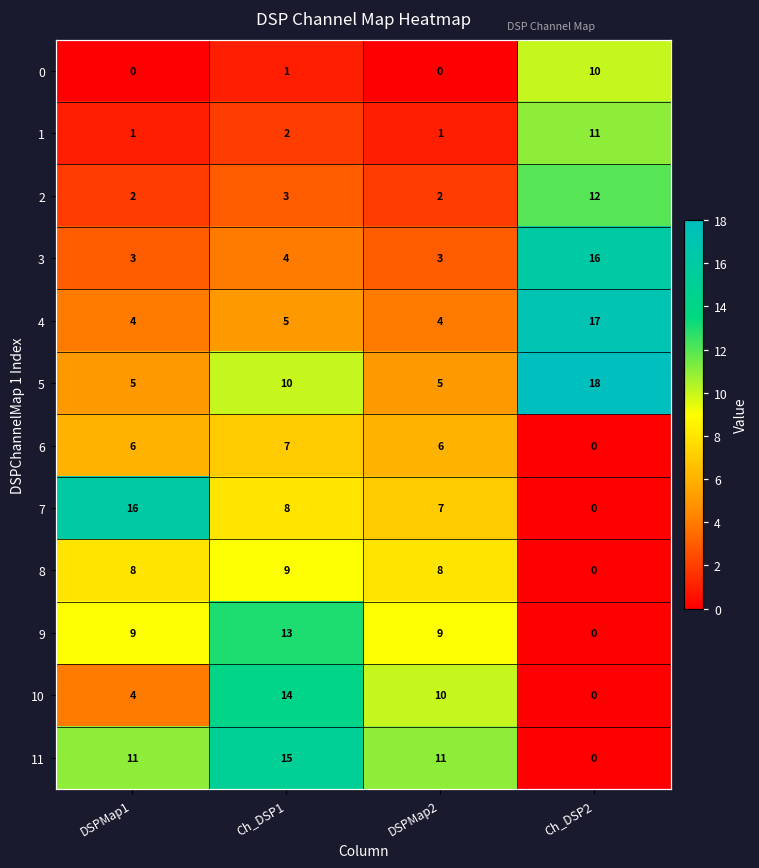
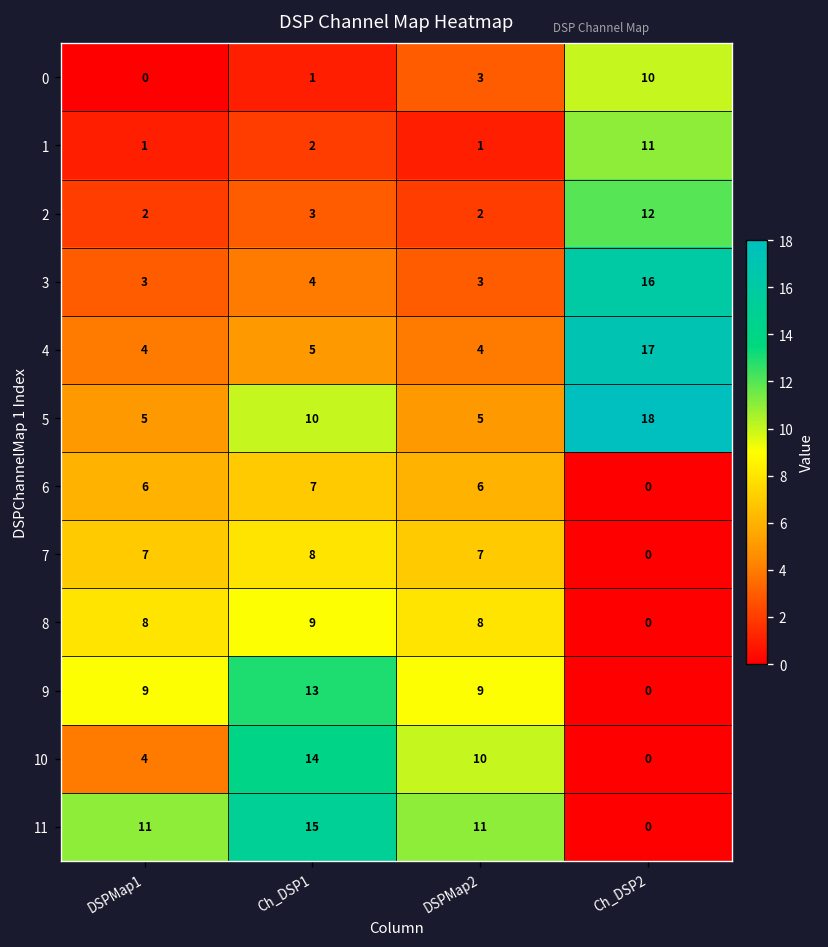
0, DSPMap2: 0 -> 3
7, DSPMap1: 16 -> 7
